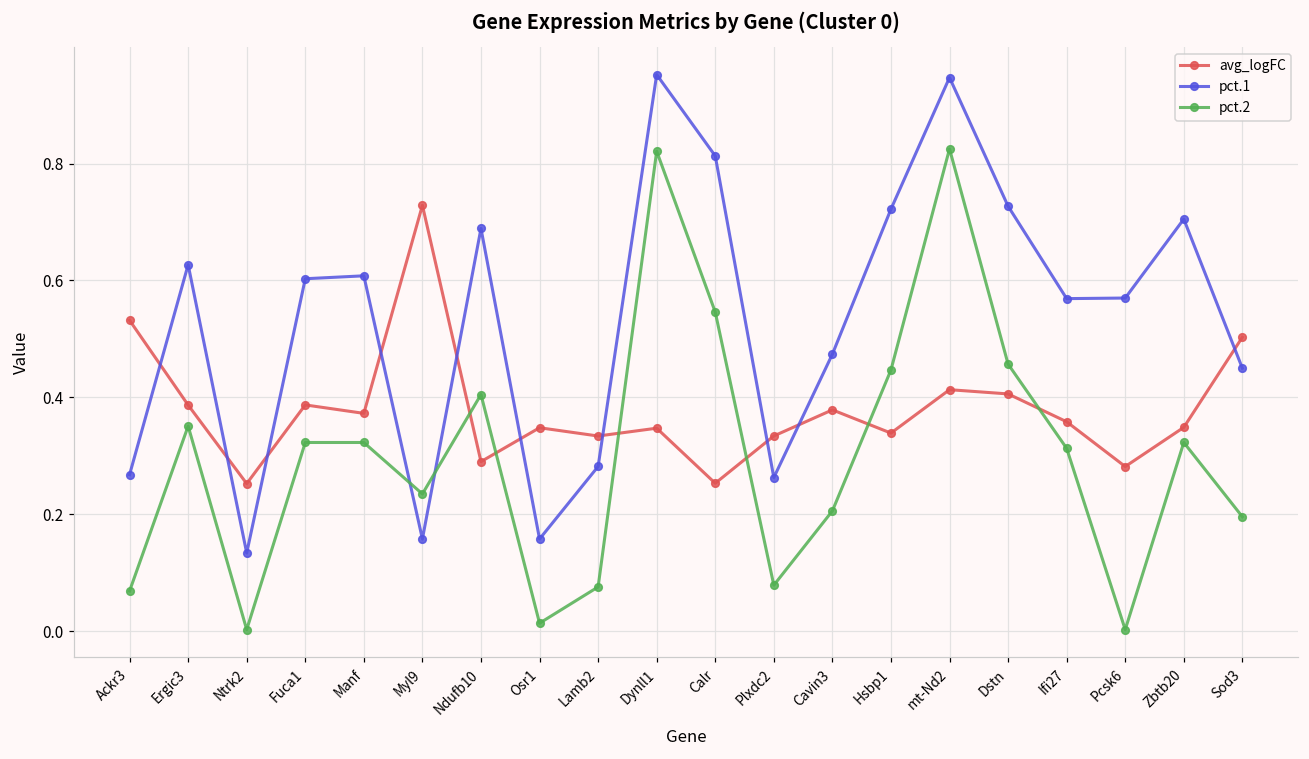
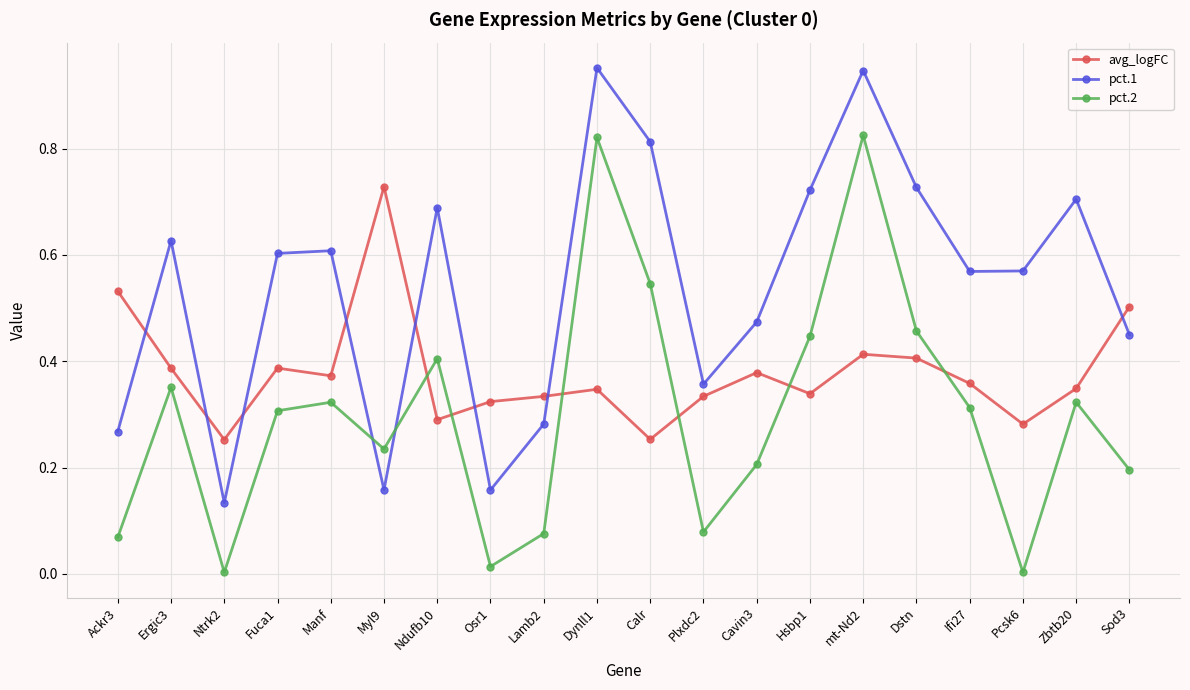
pct.2, Fuca1: 0.32 -> 0.31
avg_logFC, Osr1: 0.35 -> 0.32
pct.1, Plxdc2: 0.26 -> 0.36
